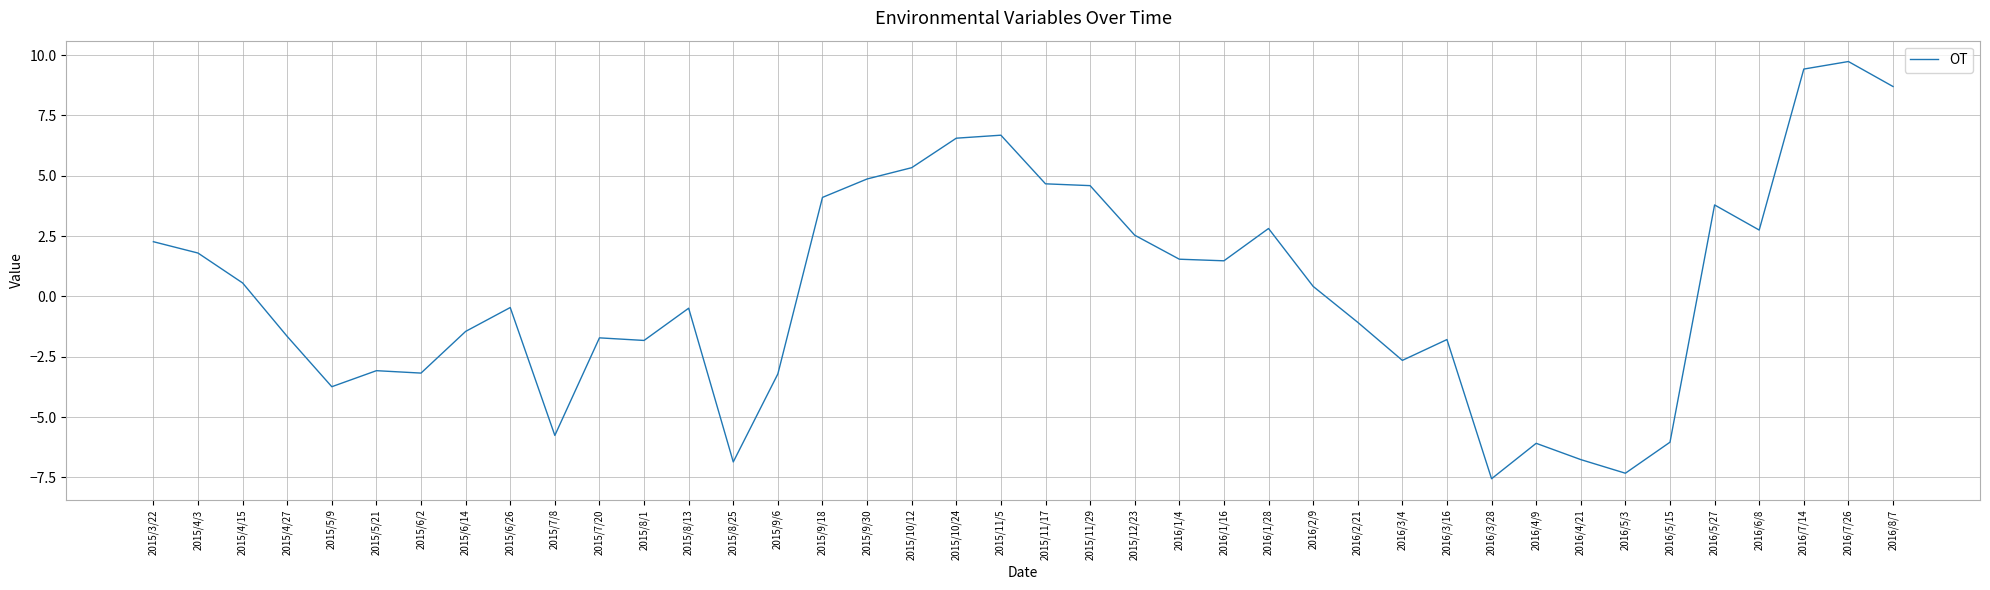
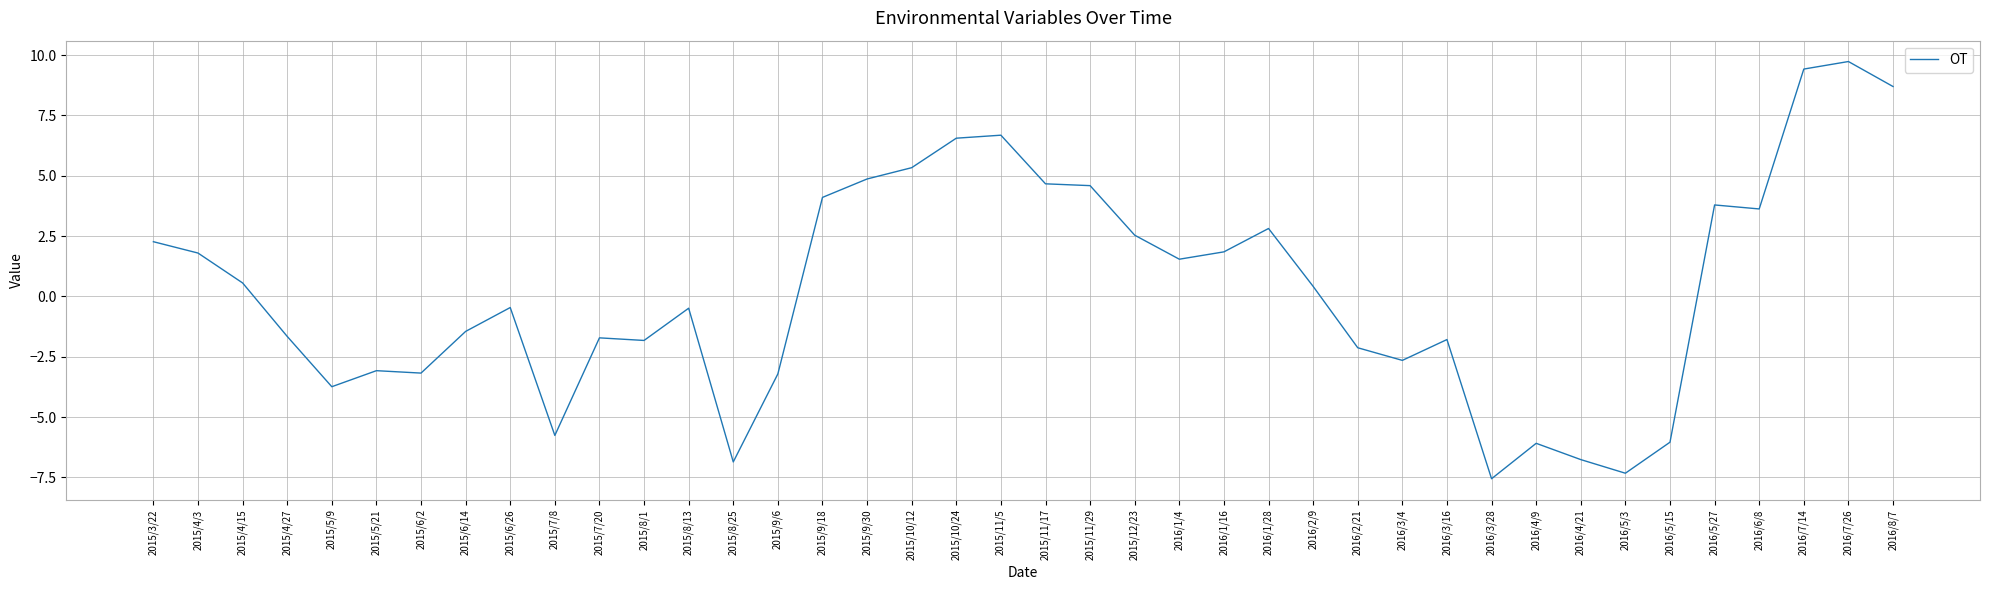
2016/1/16: 1.5 -> 1.8
2016/2/21: -1.1 -> -2.1
2016/6/8: 2.8 -> 3.6
